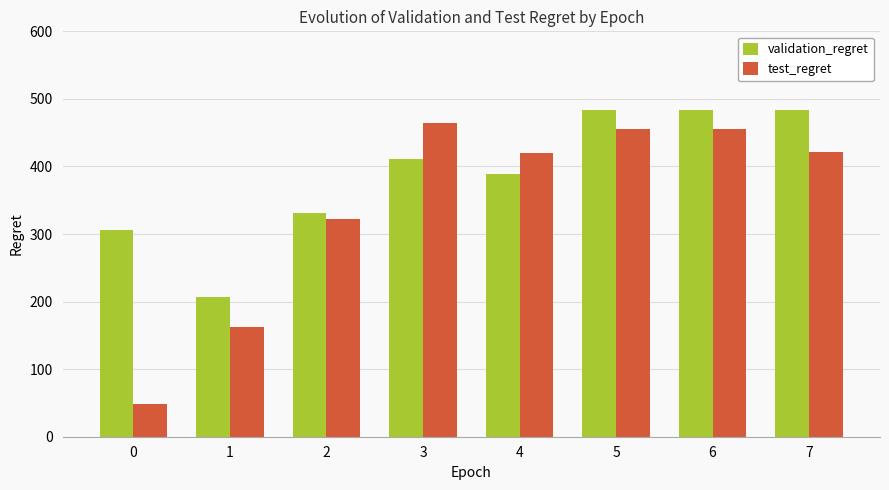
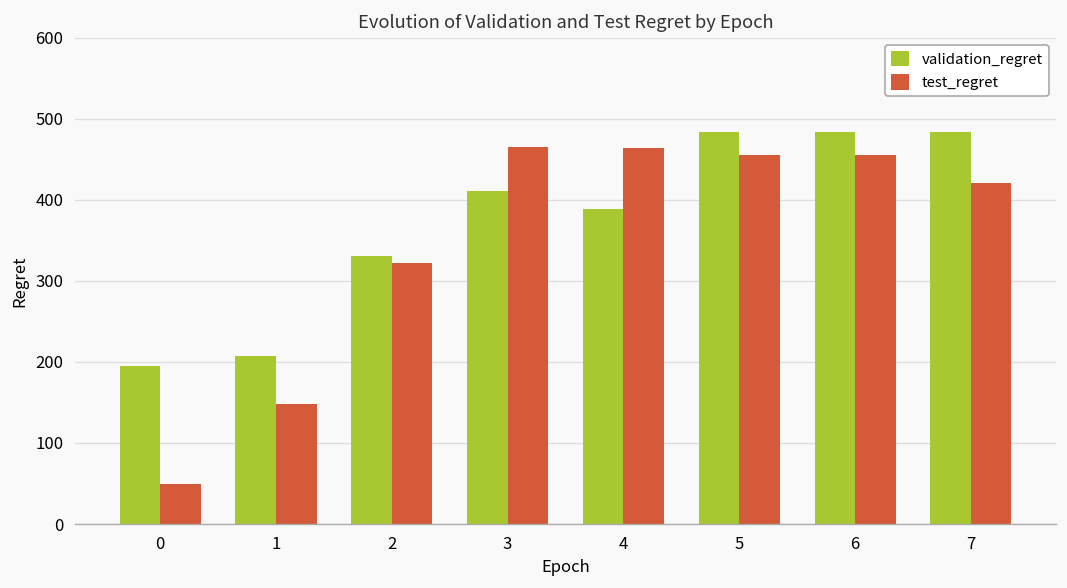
validation_regret, 0: 310 -> 200
test_regret, 1: 160 -> 150
test_regret, 4: 420 -> 460
